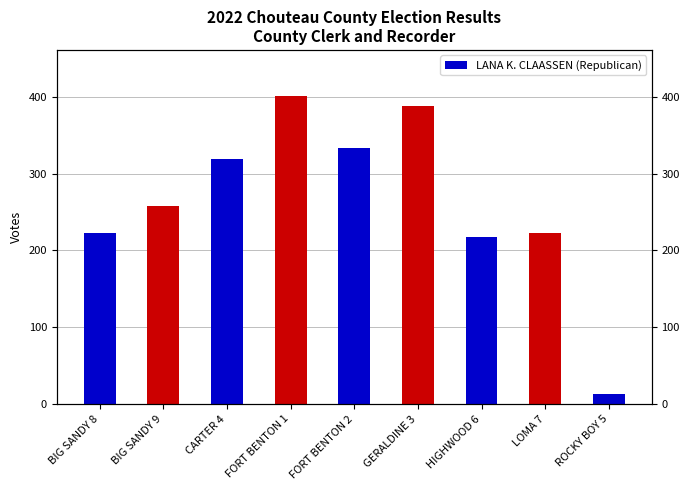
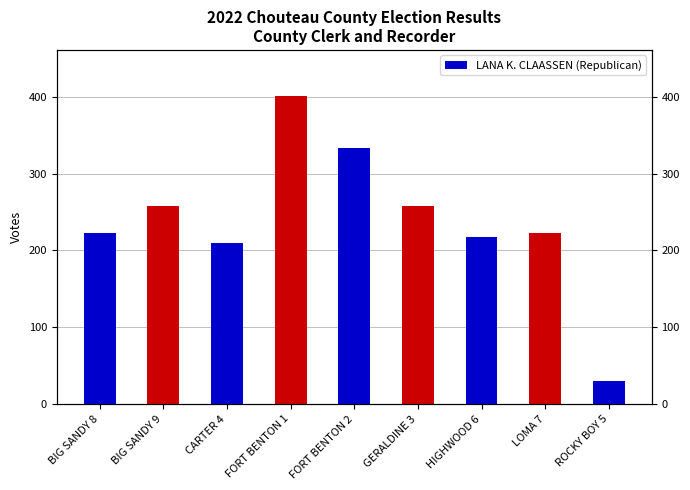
CARTER 4: 320 -> 210
GERALDINE 3: 390 -> 260
ROCKY BOY 5: 10 -> 30
